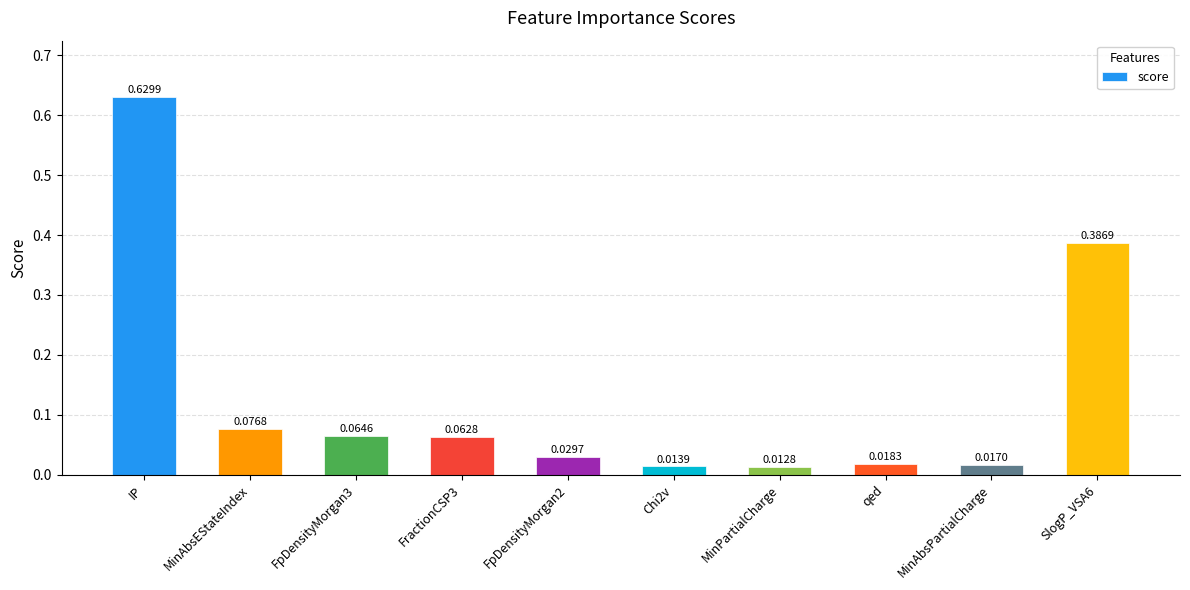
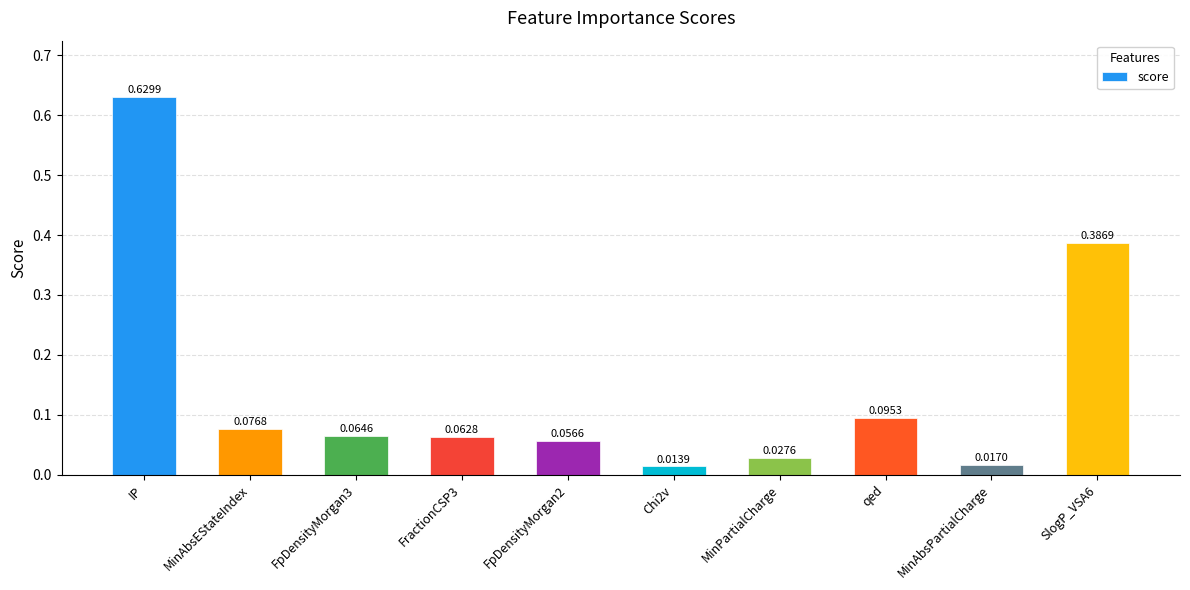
FpDensityMorgan2: 0.0297 -> 0.0566
MinPartialCharge: 0.0128 -> 0.0276
qed: 0.0183 -> 0.0953
